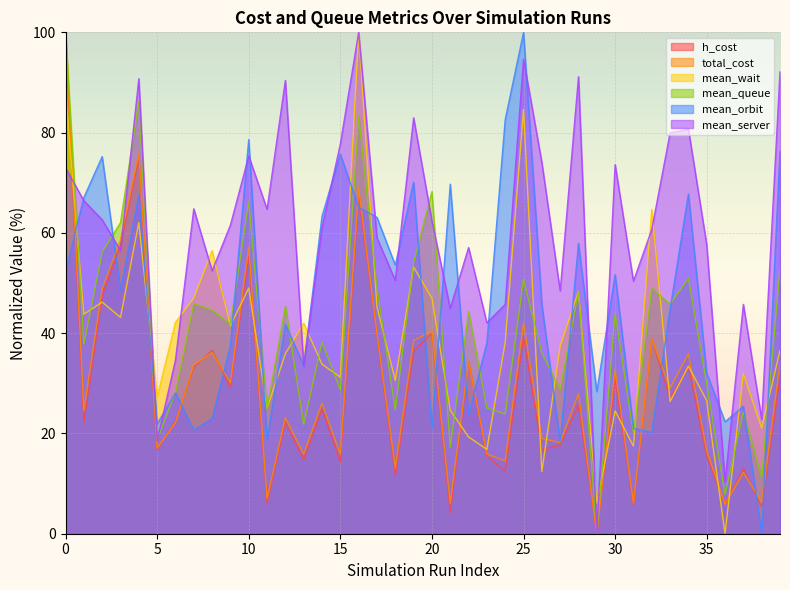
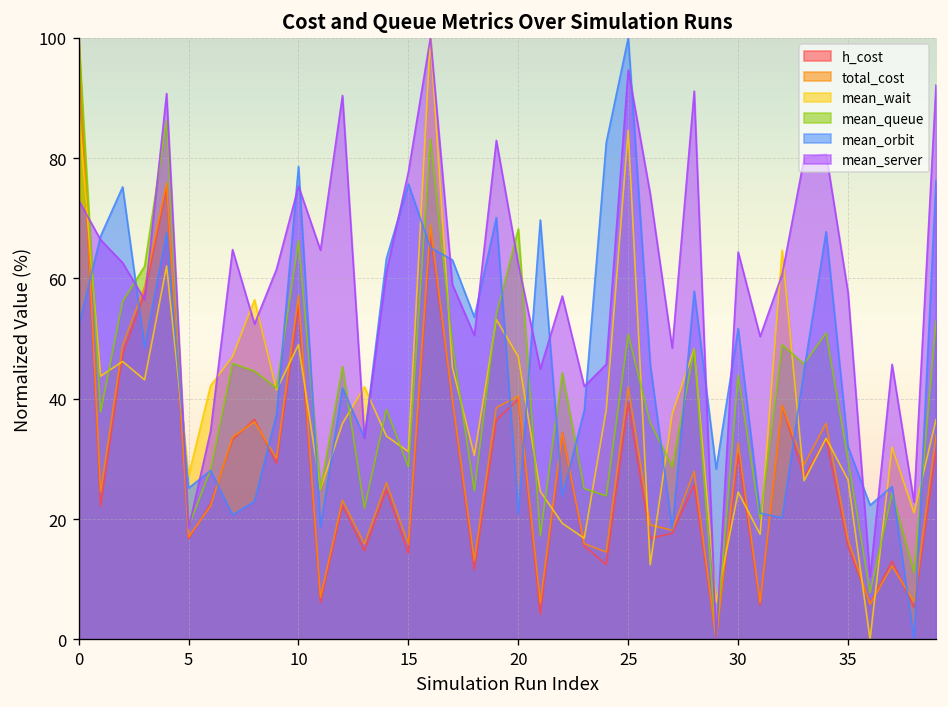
mean_orbit, 5: 22 -> 25
mean_server, 30: 74 -> 64
